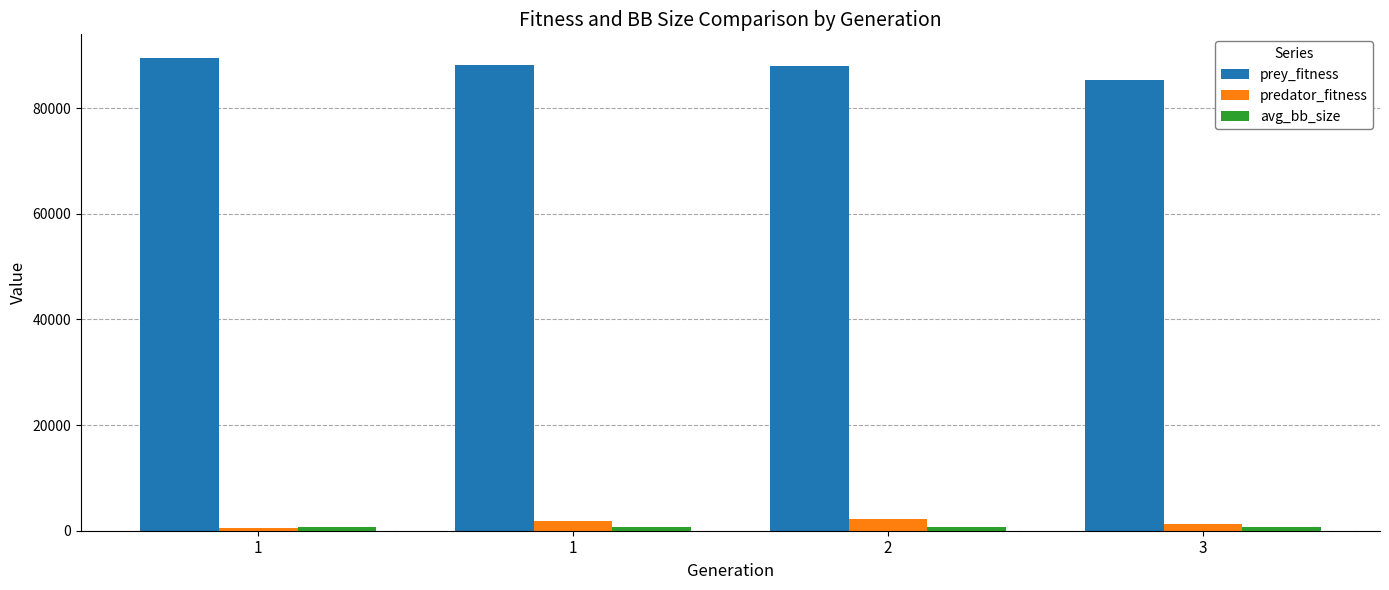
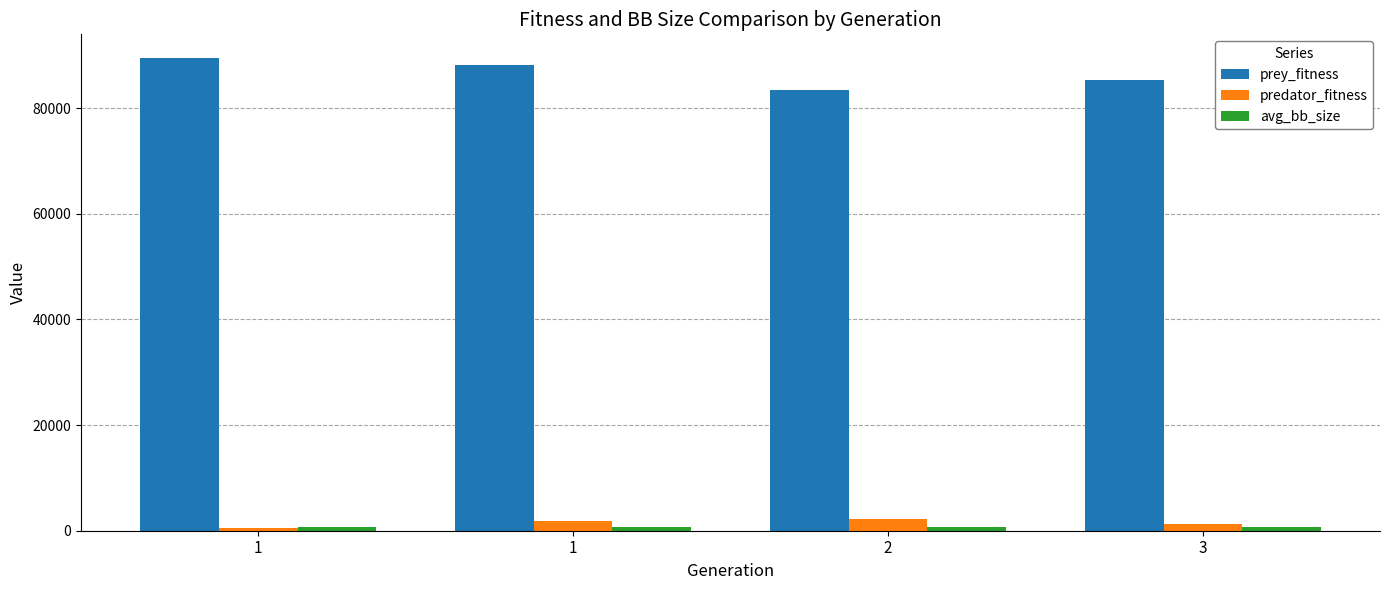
prey_fitness, 2: 88000 -> 83000
